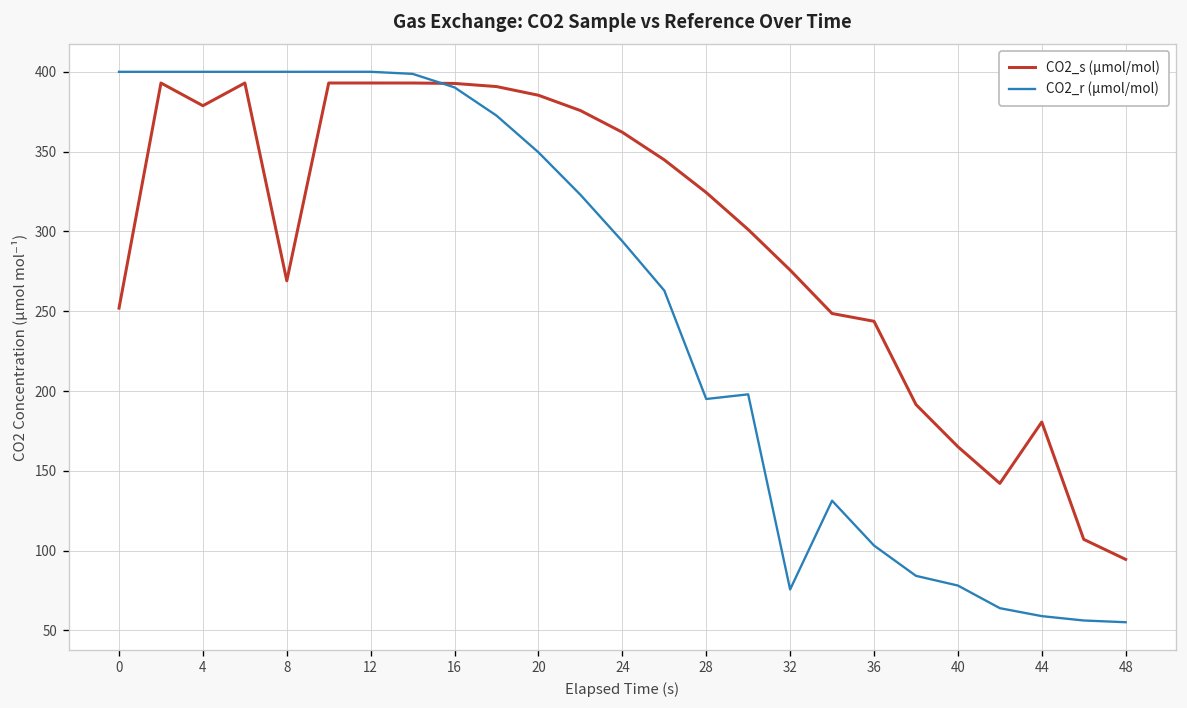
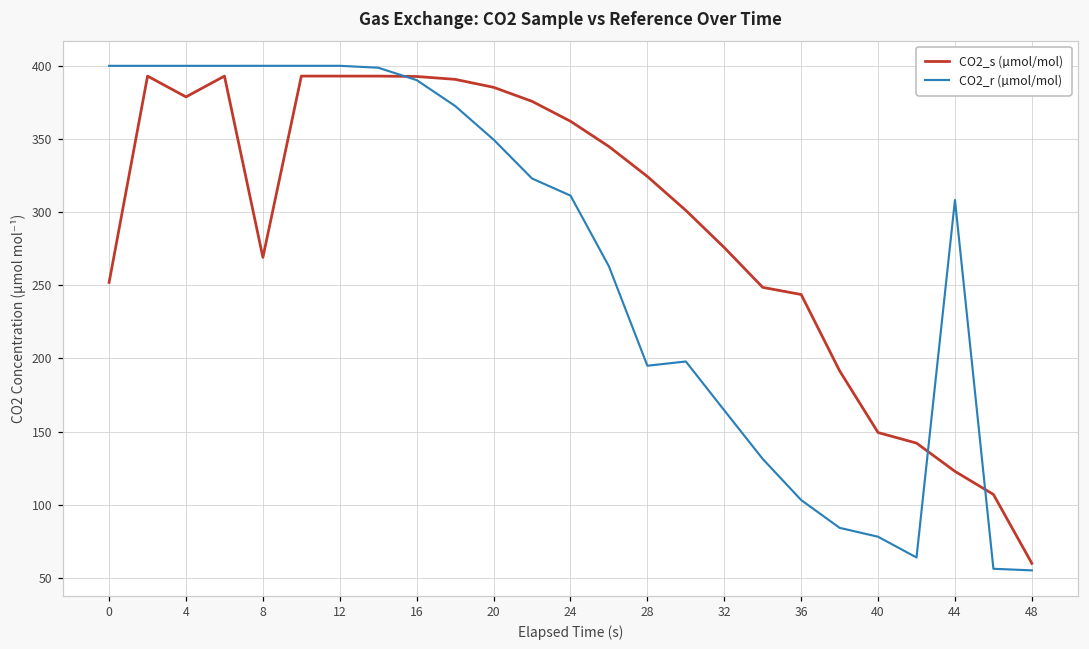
CO2_r (µmol/mol), 24: 294 -> 311
CO2_r (µmol/mol), 32: 76 -> 165
CO2_s (µmol/mol), 40: 165 -> 149
CO2_s (µmol/mol), 44: 181 -> 123
CO2_r (µmol/mol), 44: 59 -> 308
CO2_s (µmol/mol), 48: 95 -> 60
